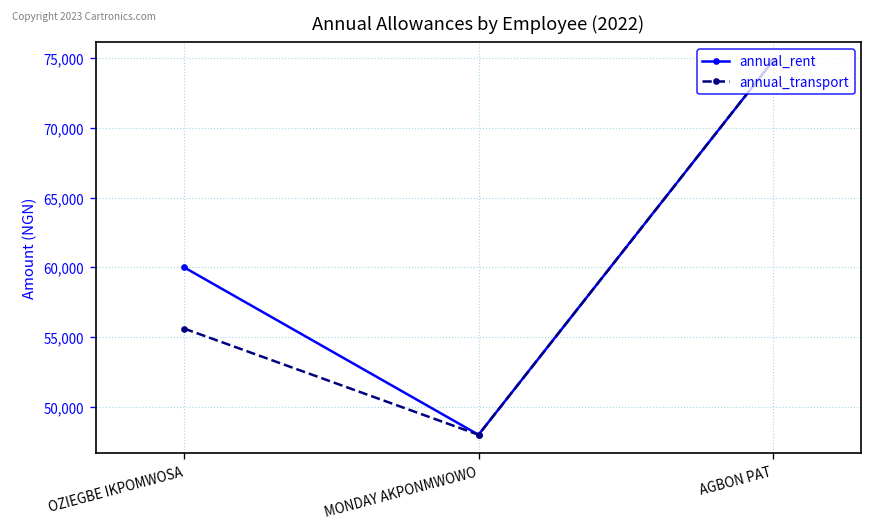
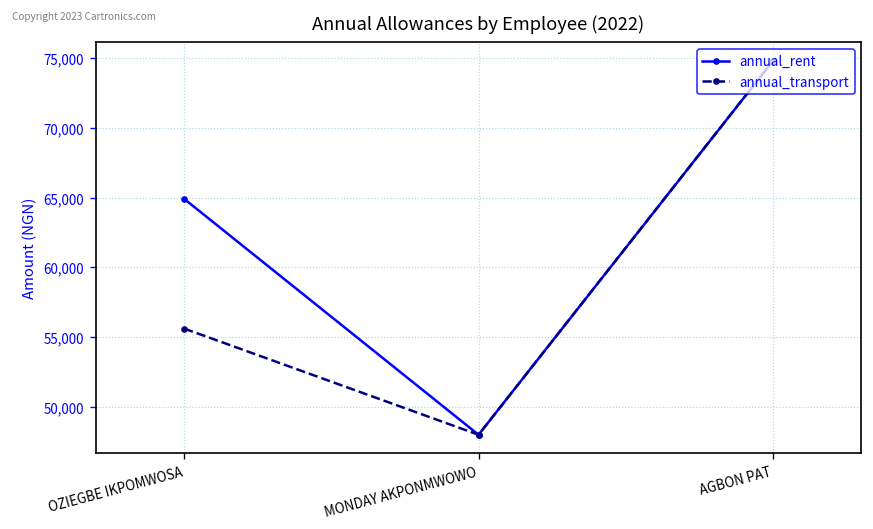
annual_rent, OZIEGBE IKPOMWOSA: 60,000 -> 64,900
